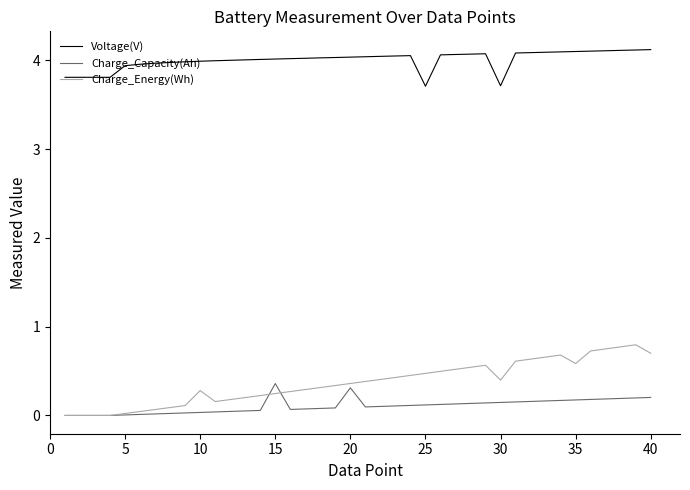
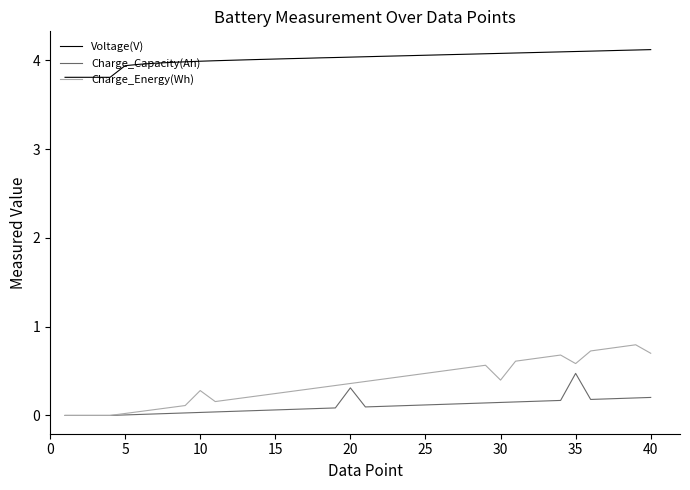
Charge_Capacity(Ah), 15: 0.4 -> 0.1
Voltage(V), 25: 3.7 -> 4.1
Voltage(V), 30: 3.7 -> 4.1
Charge_Capacity(Ah), 35: 0.2 -> 0.5
